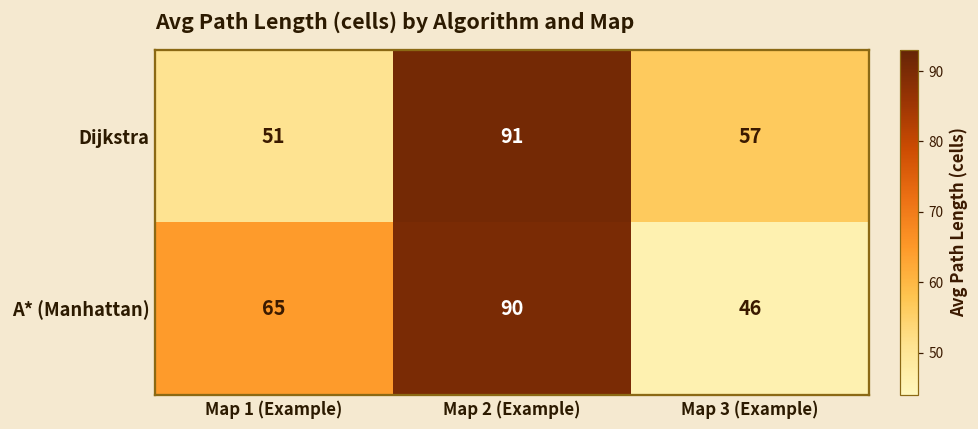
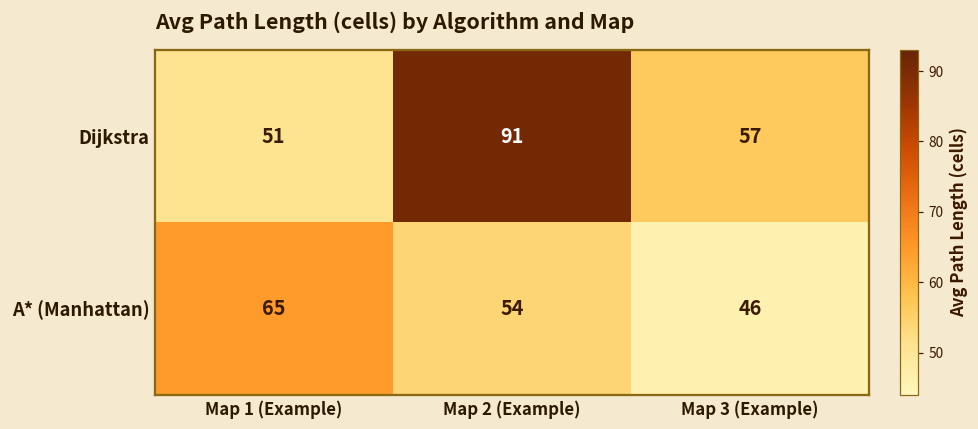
A* (Manhattan), Map 2 (Example): 90 -> 54
